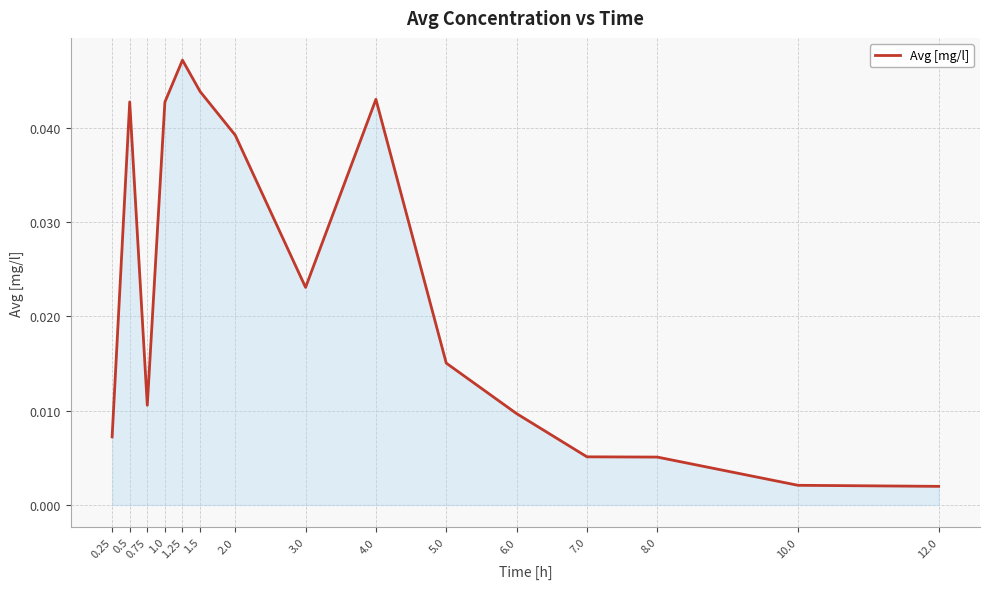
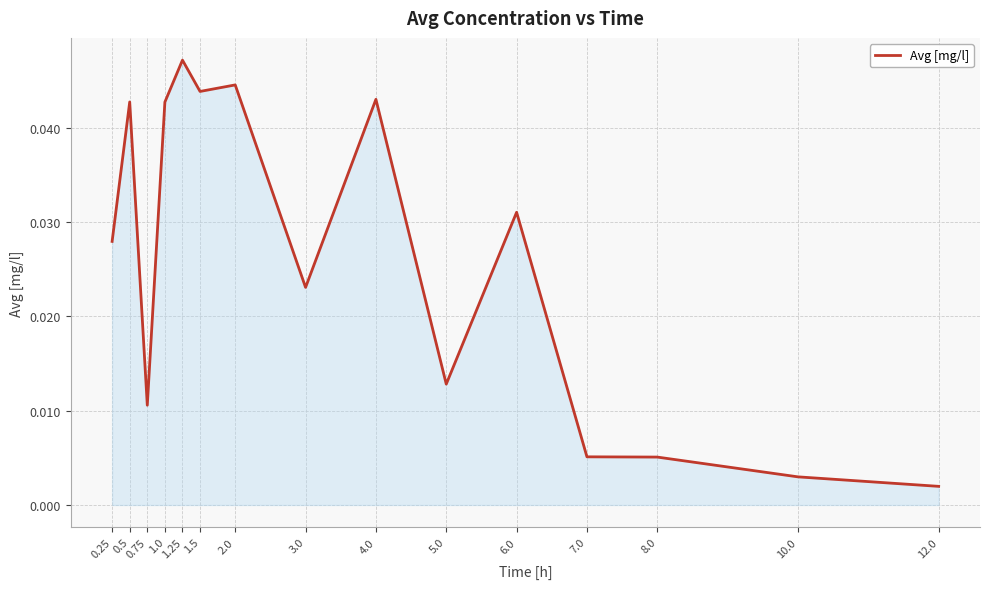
0.25: 0.007 -> 0.028
2.0: 0.039 -> 0.045
5.0: 0.015 -> 0.013
6.0: 0.010 -> 0.031
10.0: 0.002 -> 0.003
